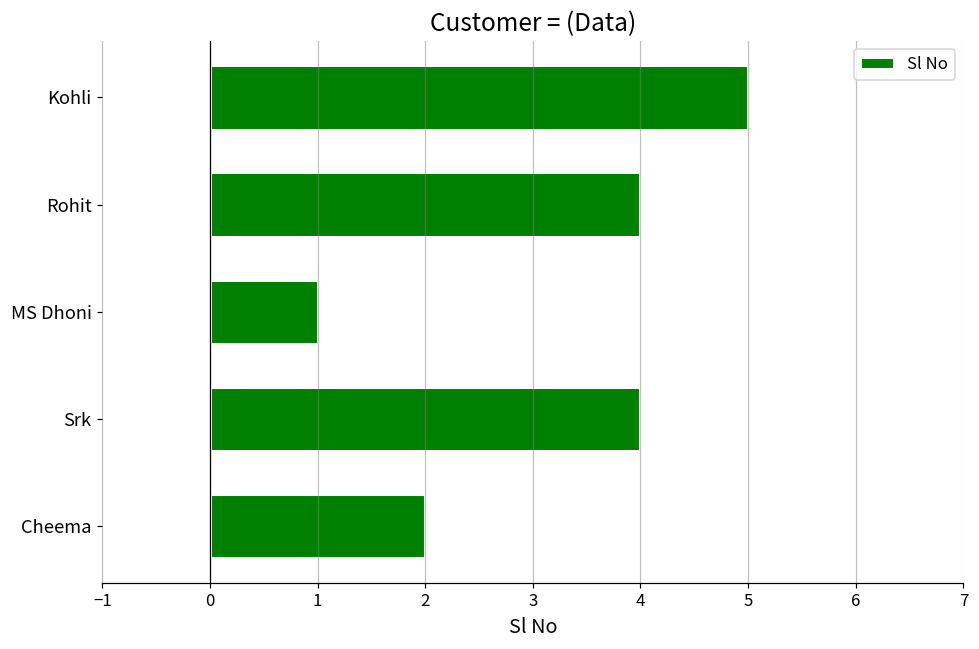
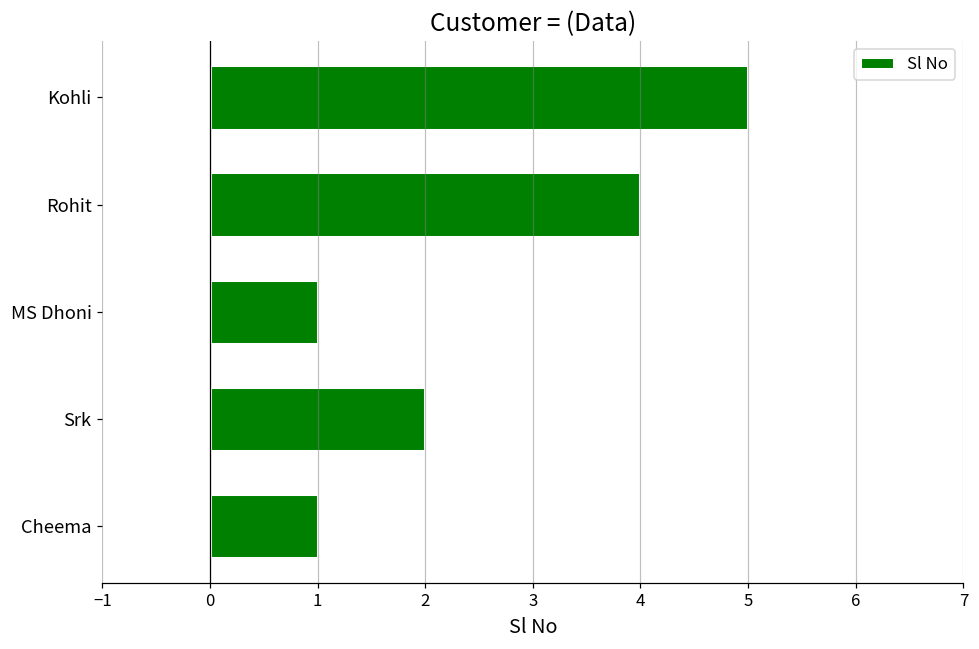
Srk: 4 -> 2
Cheema: 2 -> 1
